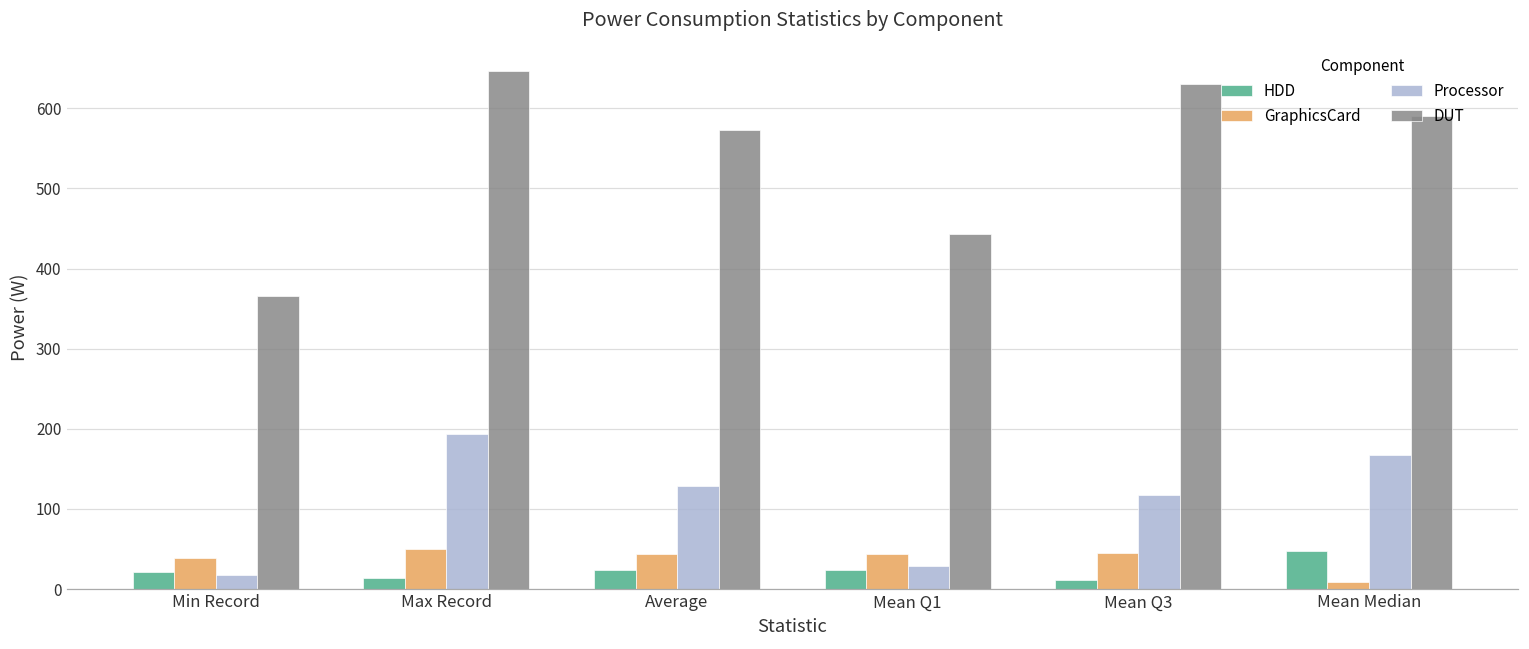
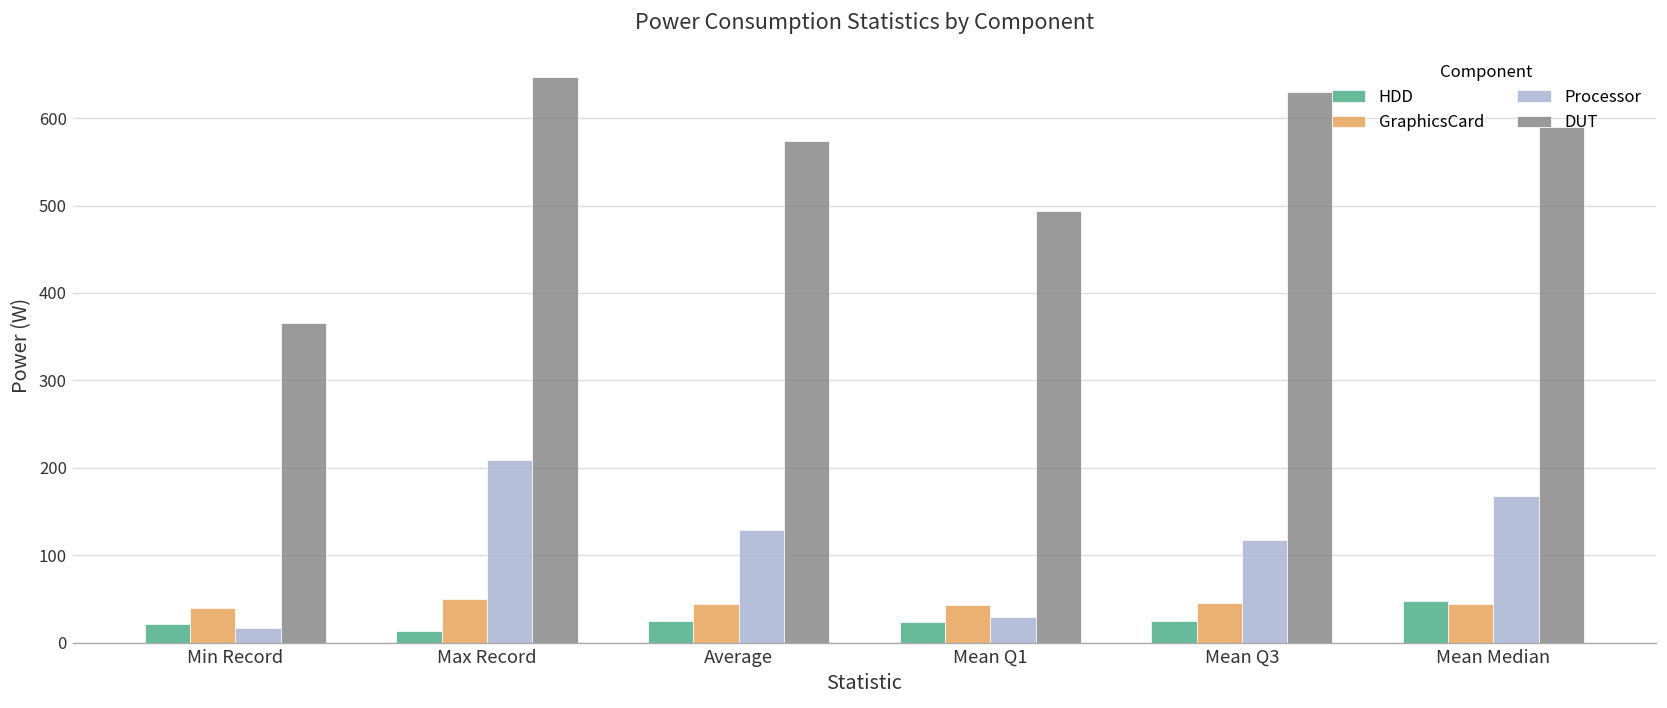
Processor, Max Record: 190 -> 210
DUT, Mean Q1: 440 -> 490
HDD, Mean Q3: 10 -> 20
GraphicsCard, Mean Median: 10 -> 40
